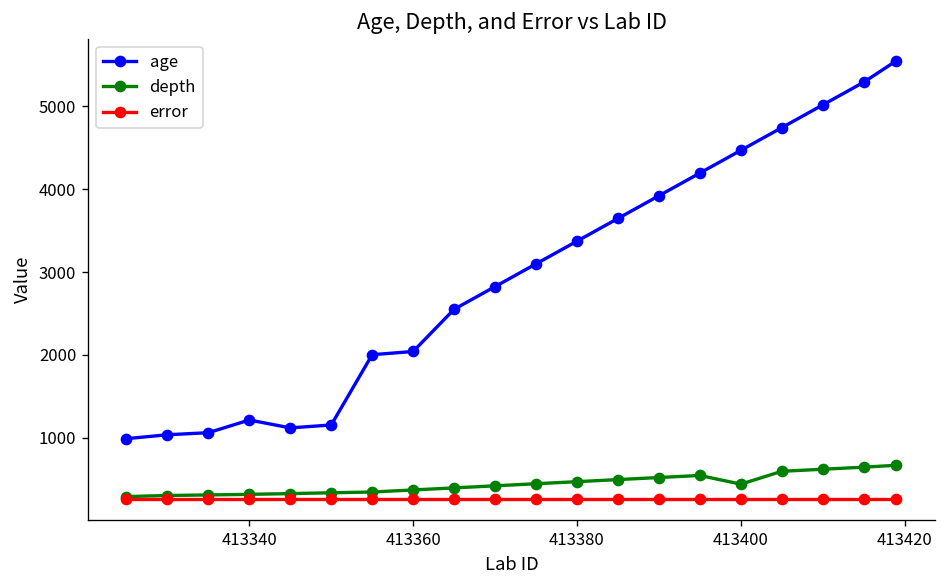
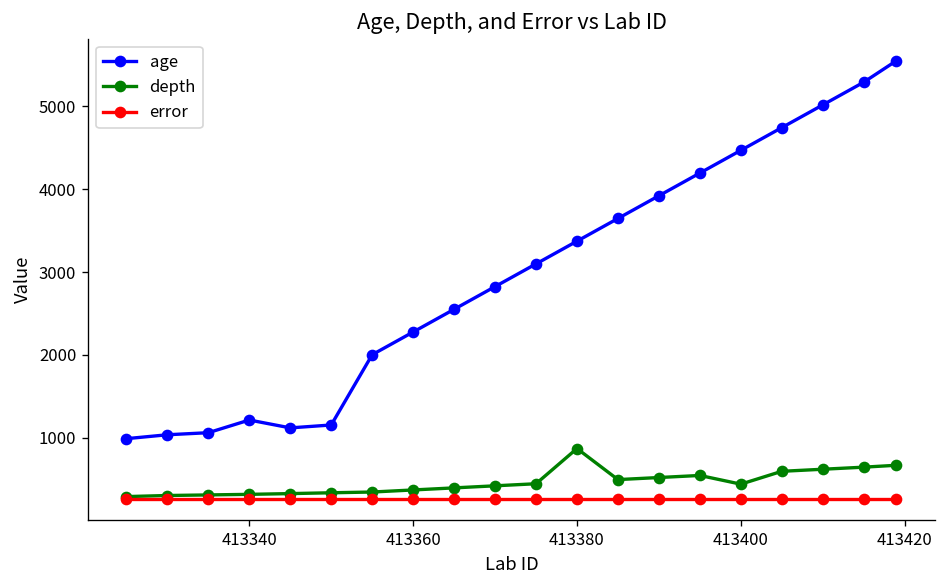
age, 413360: 2000 -> 2300
depth, 413380: 500 -> 900
